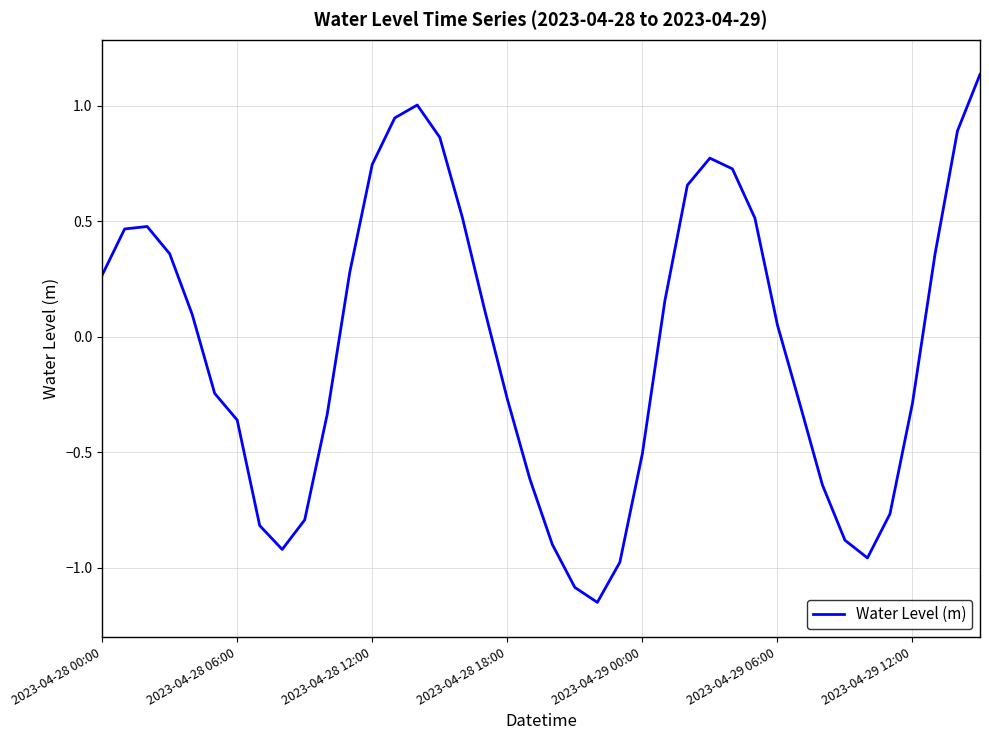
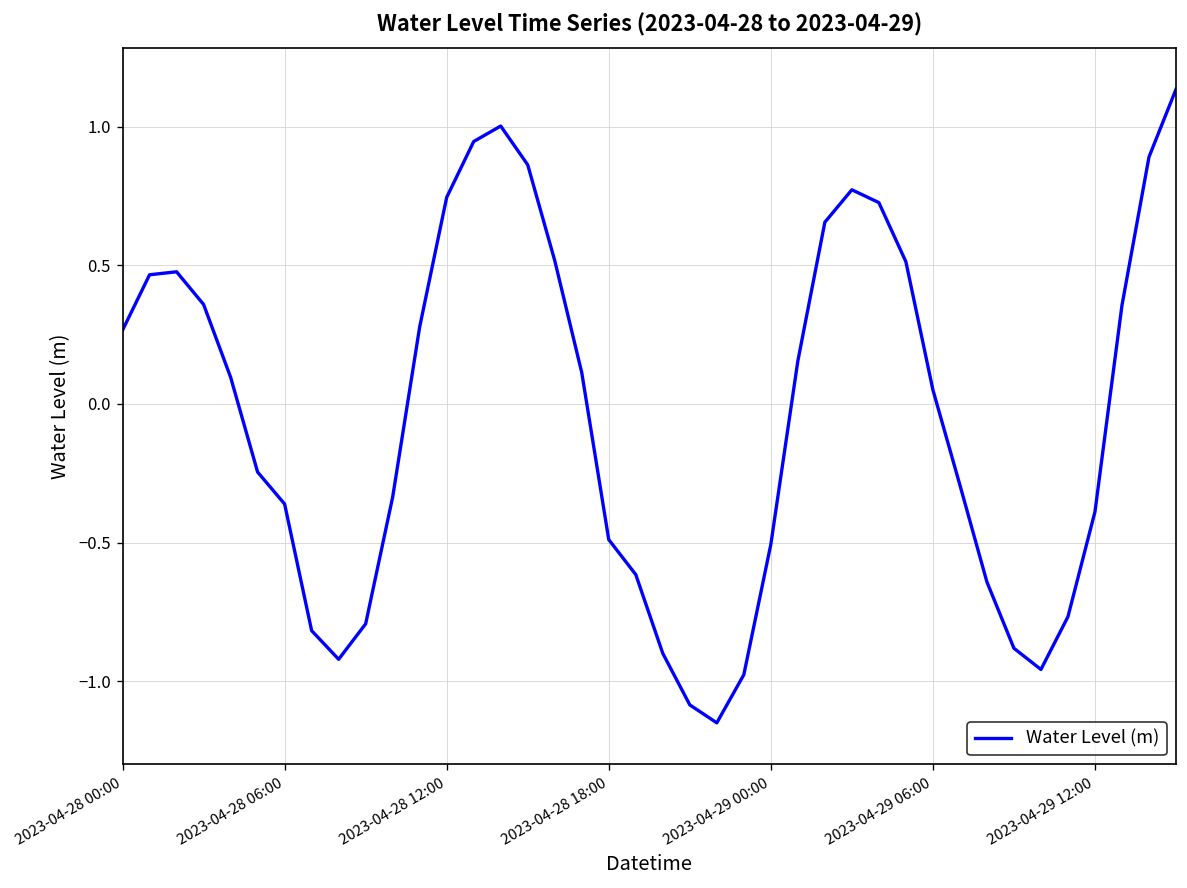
2023-04-28 18:00: -0.27 -> -0.49
2023-04-29 12:00: -0.29 -> -0.39
